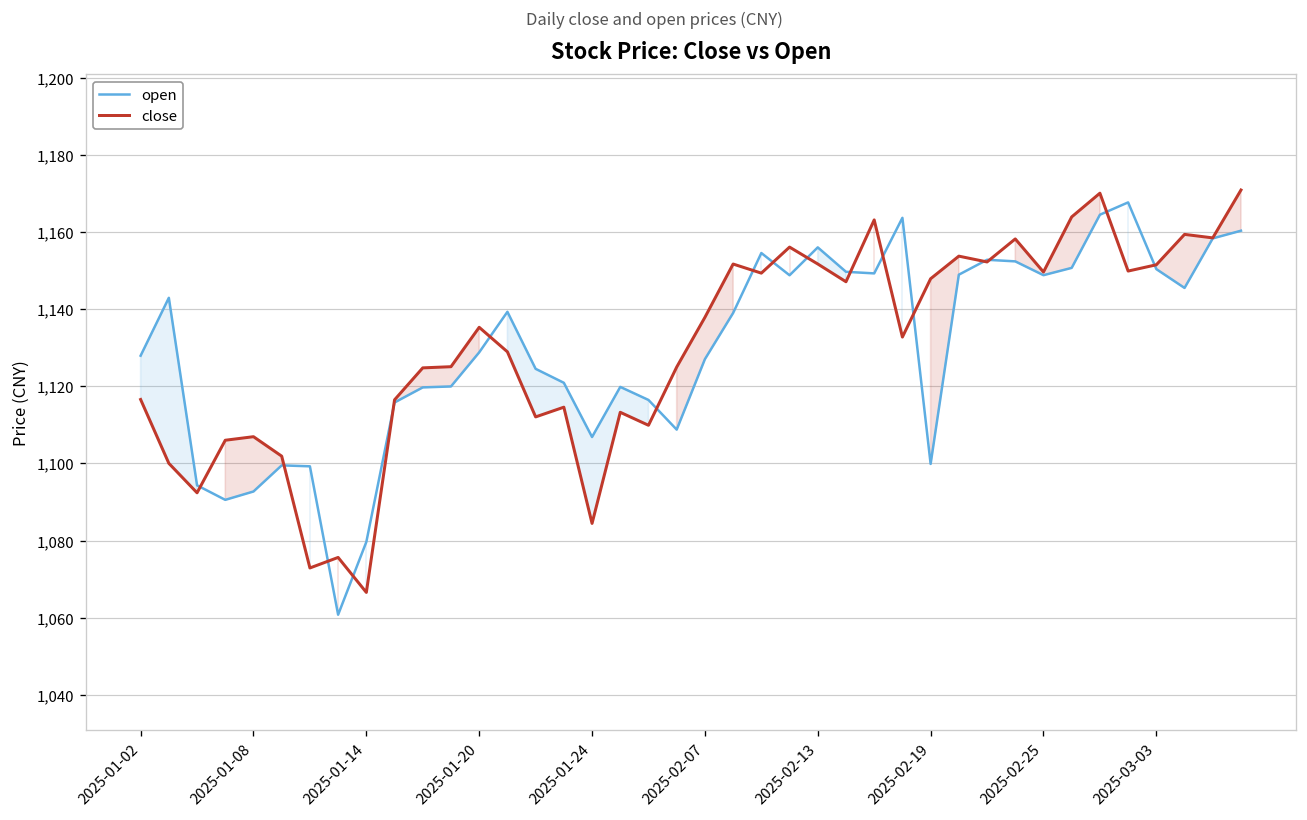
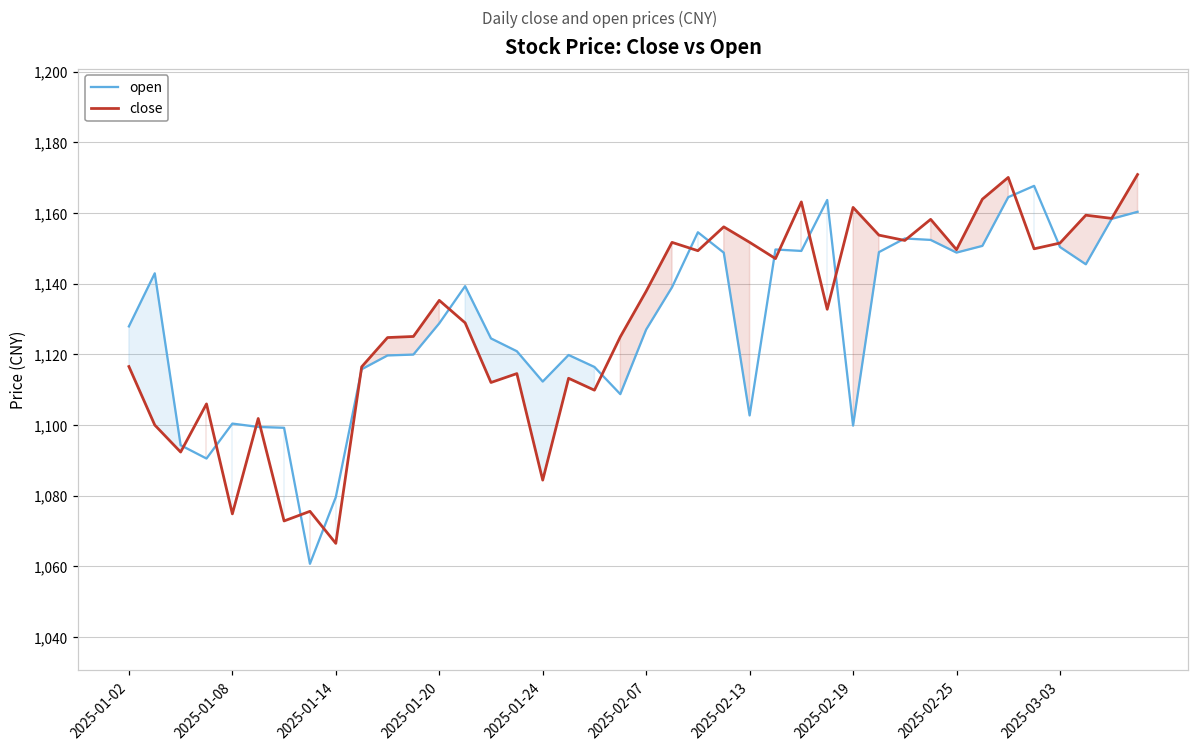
open, 2025-01-08: 1,093 -> 1,100
close, 2025-01-08: 1,107 -> 1,075
open, 2025-01-24: 1,107 -> 1,112
open, 2025-02-13: 1,156 -> 1,103
close, 2025-02-19: 1,148 -> 1,162
